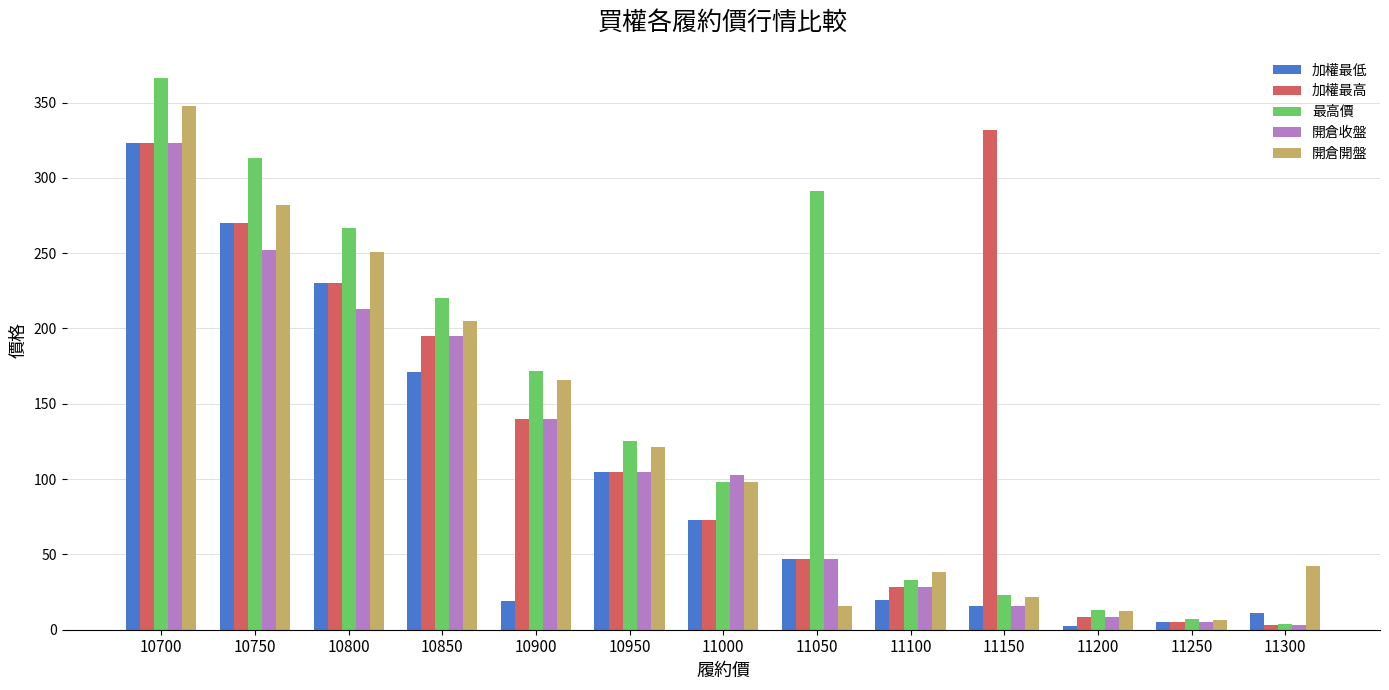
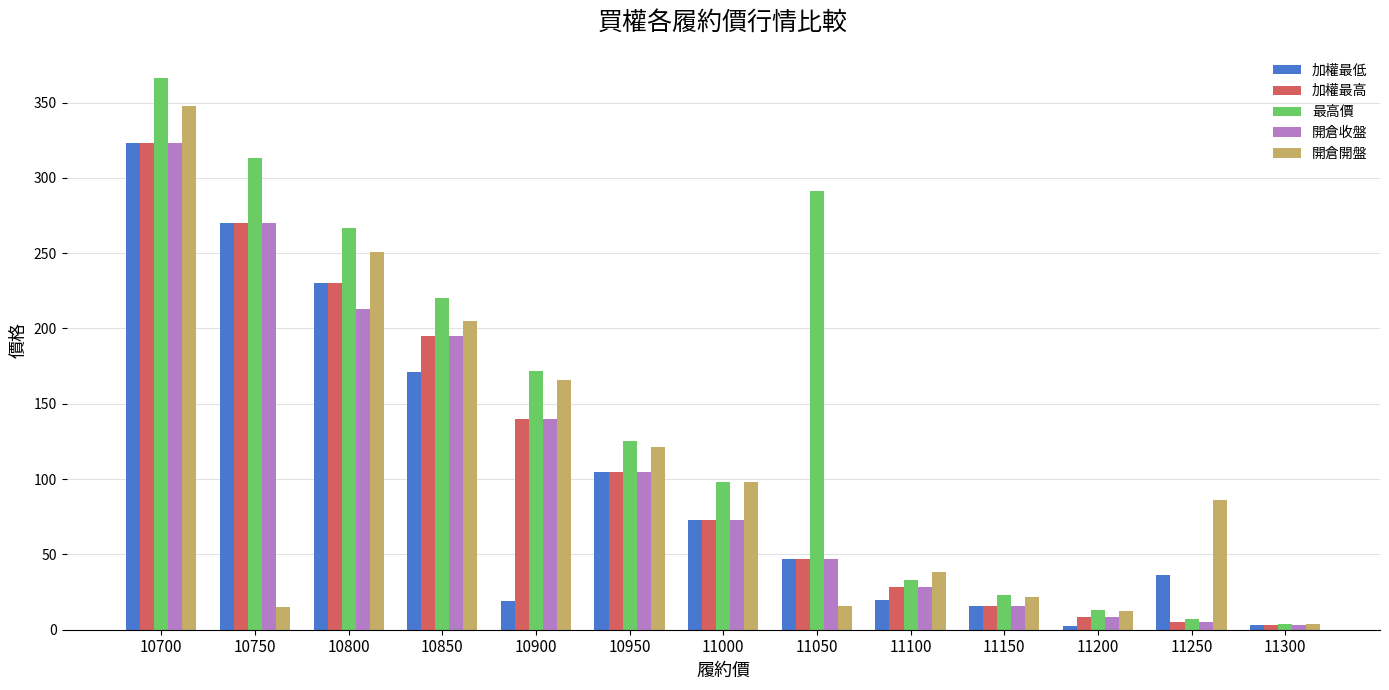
開倉收盤, 10750: 252 -> 270
開倉開盤, 10750: 282 -> 15
開倉收盤, 11000: 103 -> 73
加權最高, 11150: 332 -> 16
加權最低, 11250: 5 -> 36
開倉開盤, 11250: 7 -> 86
加權最低, 11300: 11 -> 3
開倉開盤, 11300: 42 -> 4
